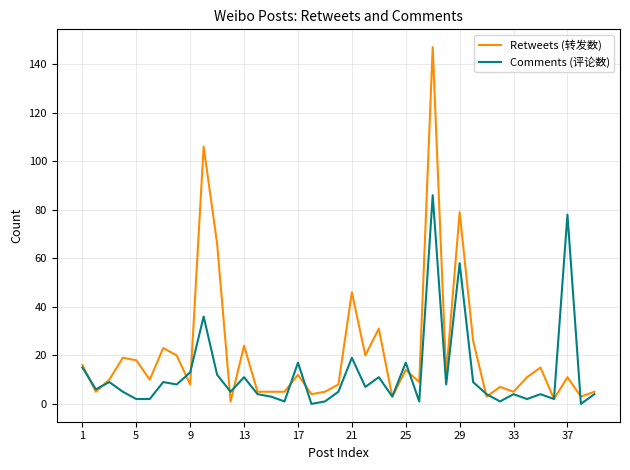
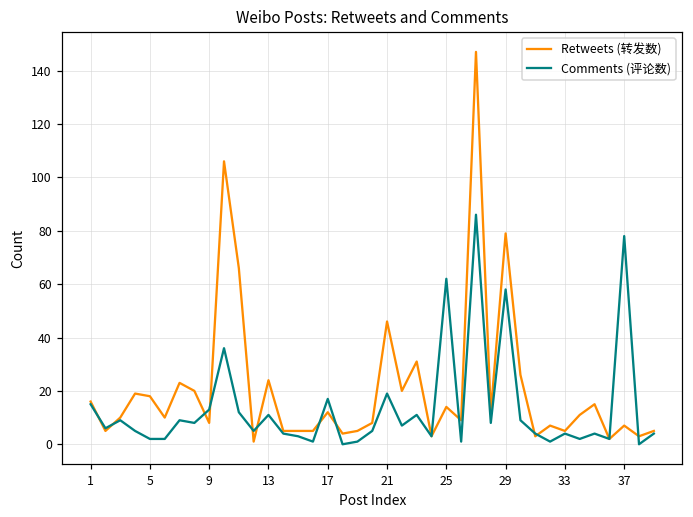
Comments (评论数), 25: 17 -> 62
Retweets (转发数), 37: 11 -> 7
